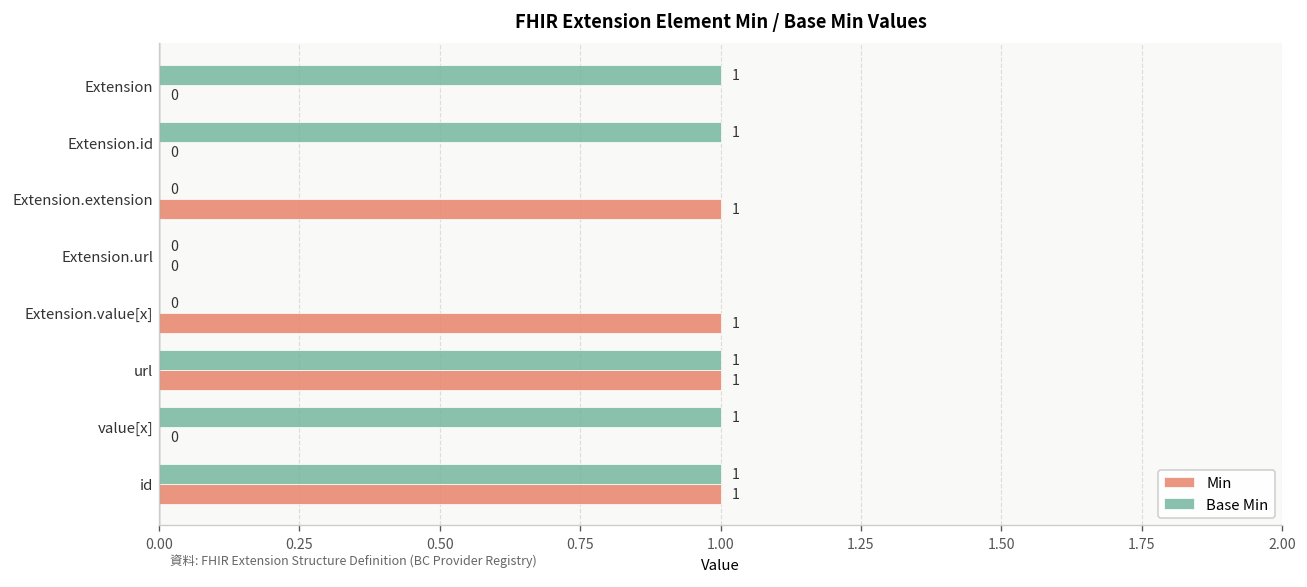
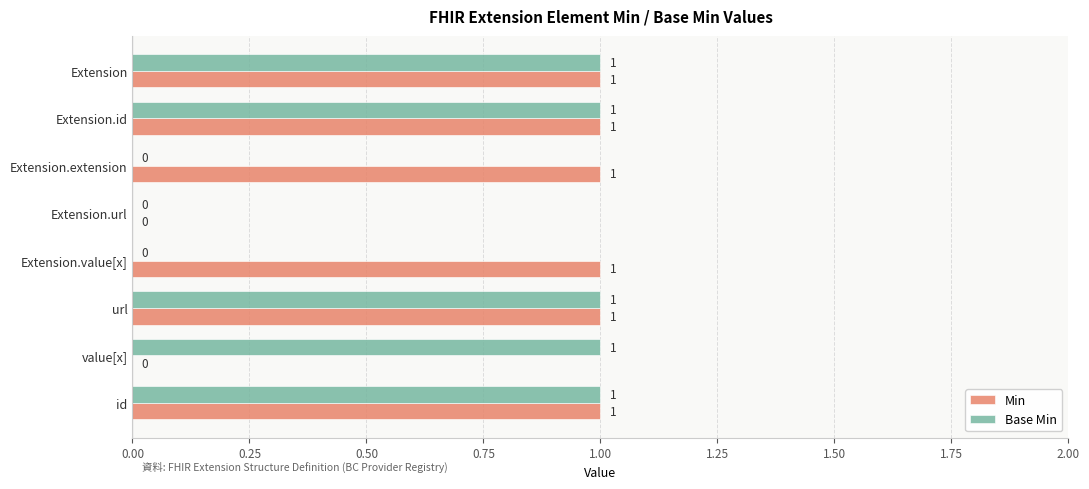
Min, Extension: 0 -> 1
Min, Extension.id: 0 -> 1
